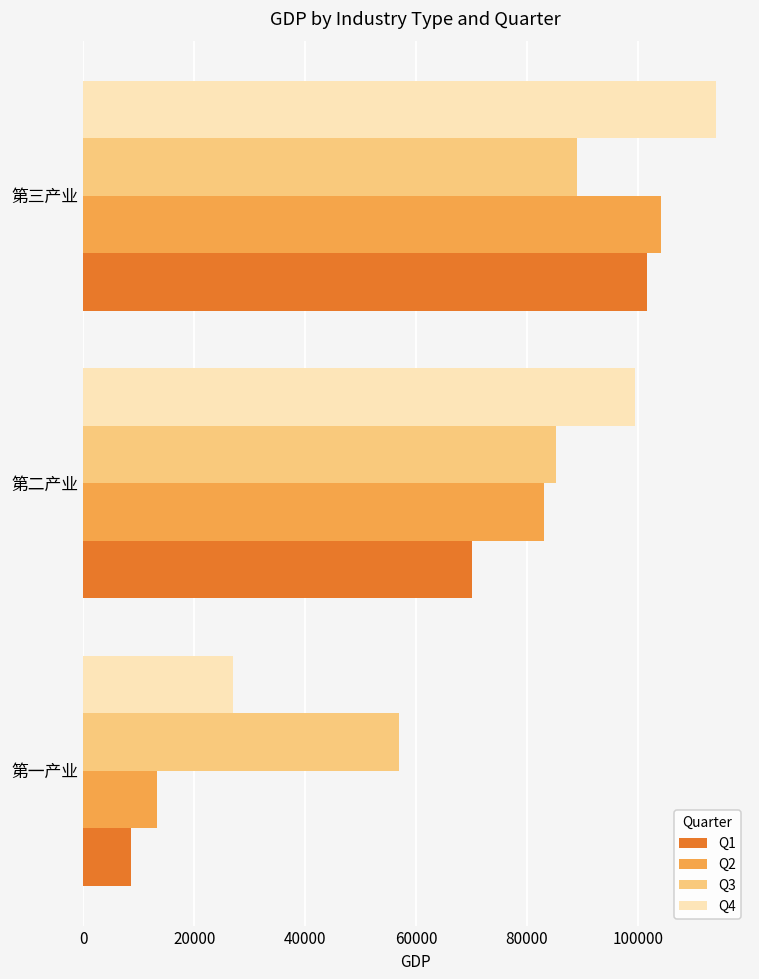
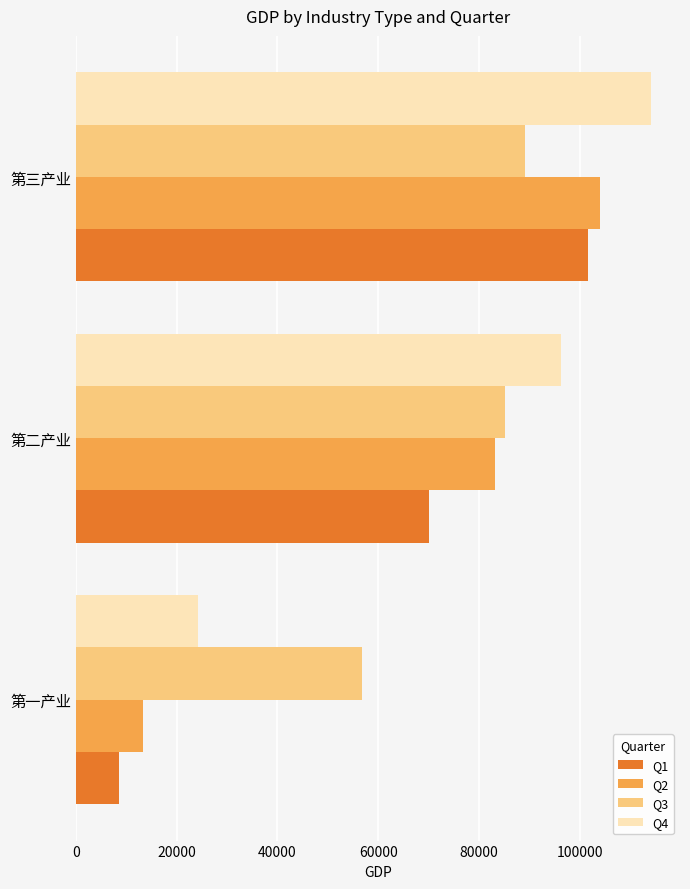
Q4, 第二产业: 99000 -> 96000
Q4, 第一产业: 27000 -> 24000
